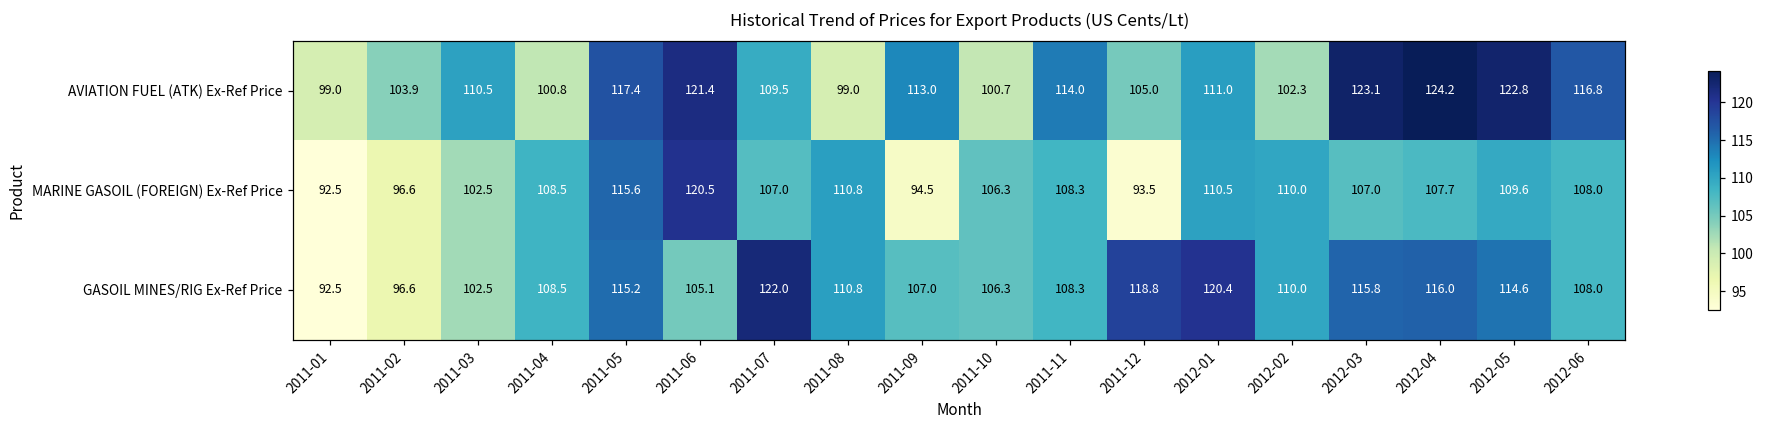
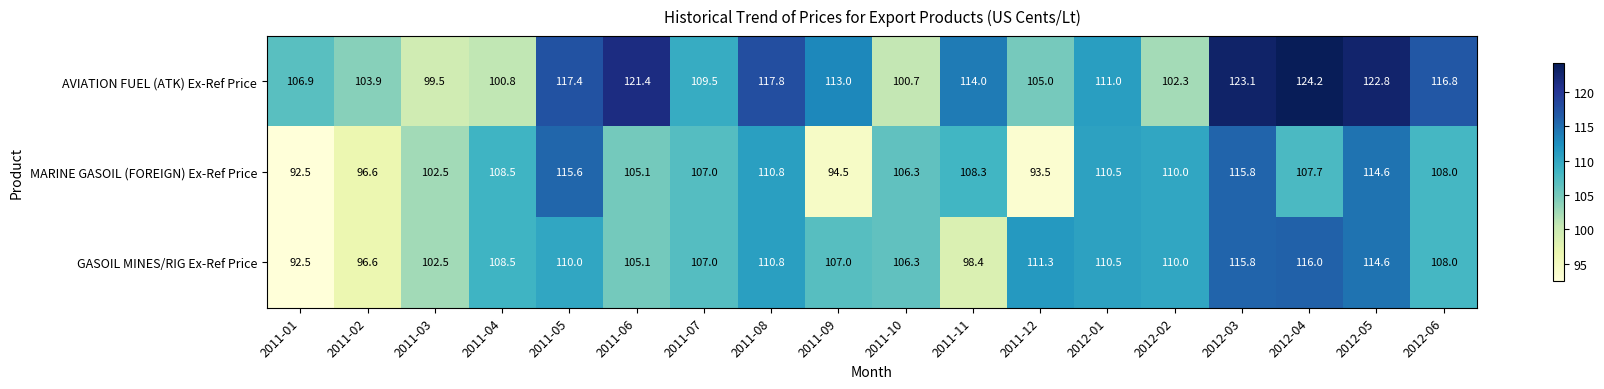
AVIATION FUEL (ATK) Ex-Ref Price, 2011-01: 99.0 -> 106.9
AVIATION FUEL (ATK) Ex-Ref Price, 2011-03: 110.5 -> 99.5
AVIATION FUEL (ATK) Ex-Ref Price, 2011-08: 99.0 -> 117.8
MARINE GASOIL (FOREIGN) Ex-Ref Price, 2011-06: 120.5 -> 105.1
MARINE GASOIL (FOREIGN) Ex-Ref Price, 2012-03: 107.0 -> 115.8
MARINE GASOIL (FOREIGN) Ex-Ref Price, 2012-05: 109.6 -> 114.6
GASOIL MINES/RIG Ex-Ref Price, 2011-05: 115.2 -> 110.0
GASOIL MINES/RIG Ex-Ref Price, 2011-07: 122.0 -> 107.0
GASOIL MINES/RIG Ex-Ref Price, 2011-11: 108.3 -> 98.4
GASOIL MINES/RIG Ex-Ref Price, 2011-12: 118.8 -> 111.3
GASOIL MINES/RIG Ex-Ref Price, 2012-01: 120.4 -> 110.5
